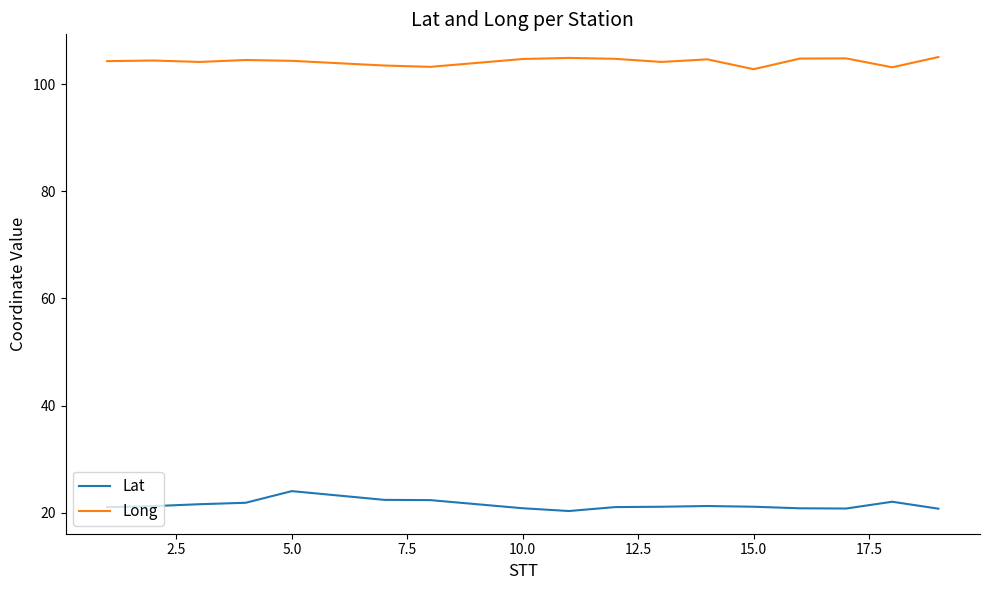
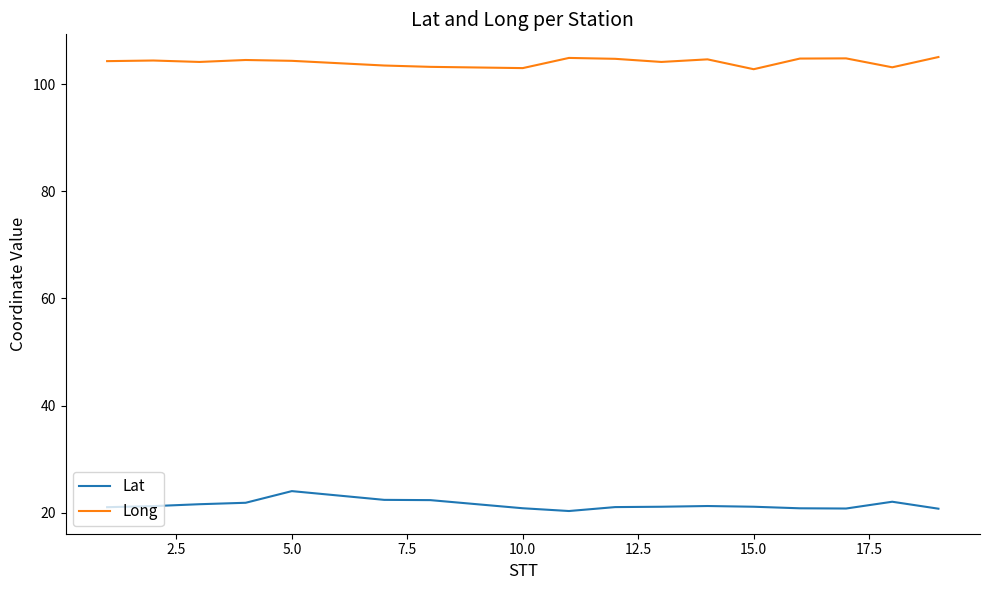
Long, 10.0: 105 -> 103
